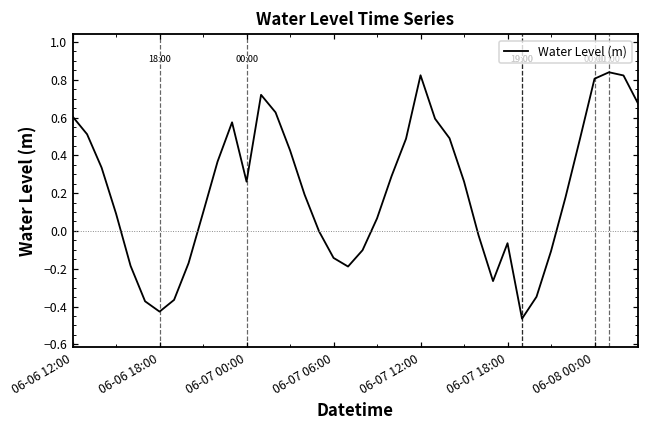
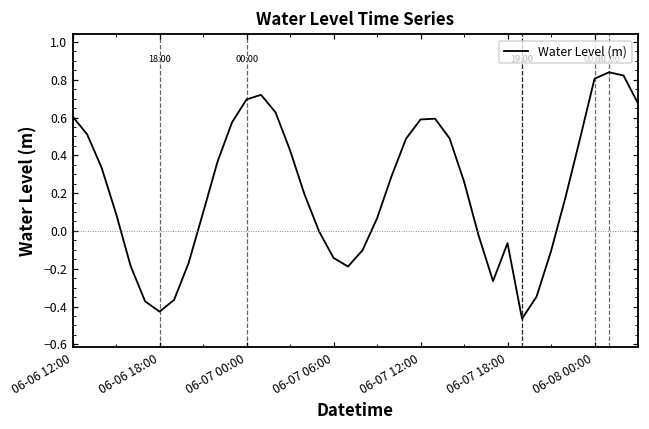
06-07 00:00: 0.26 -> 0.70
06-07 12:00: 0.82 -> 0.59
